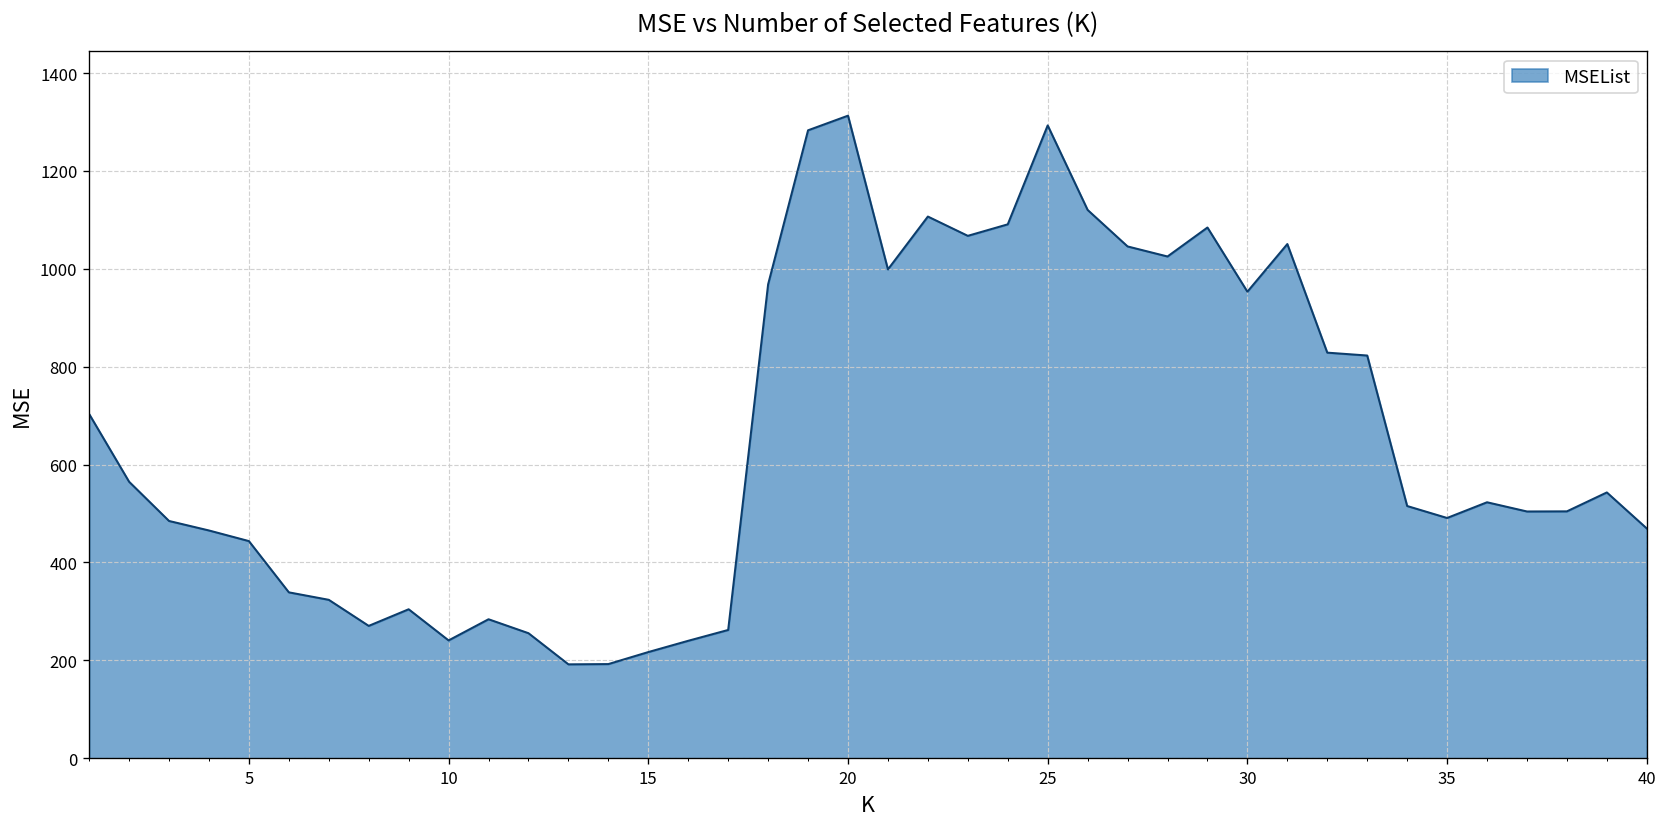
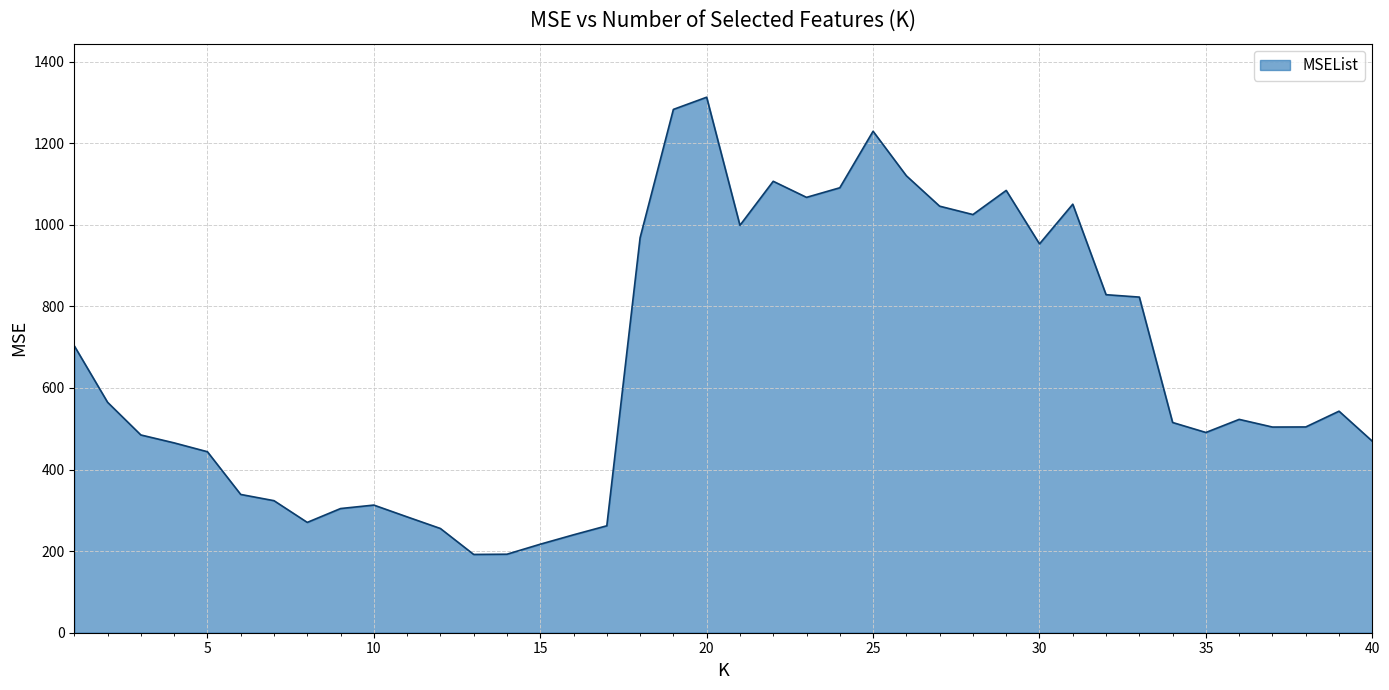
10: 240 -> 310
25: 1290 -> 1230
